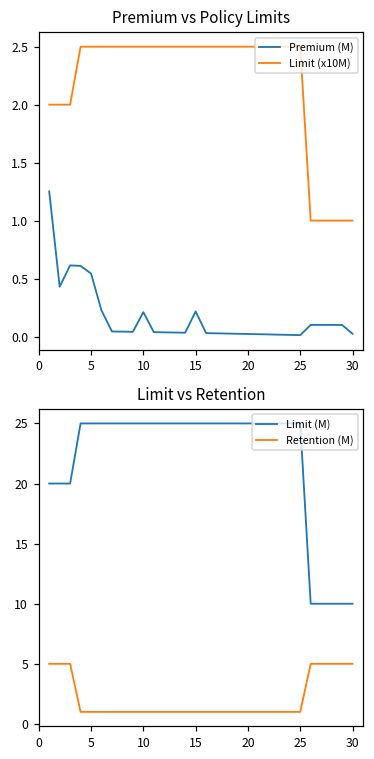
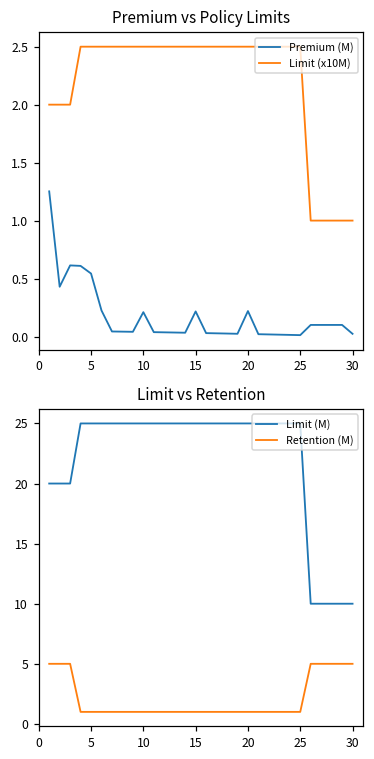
Premium vs Policy Limits, Premium (M), 20: 0.02 -> 0.22
